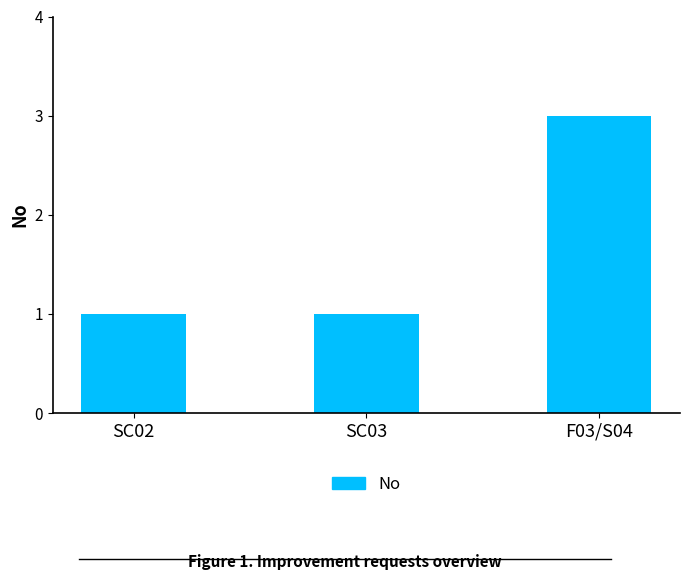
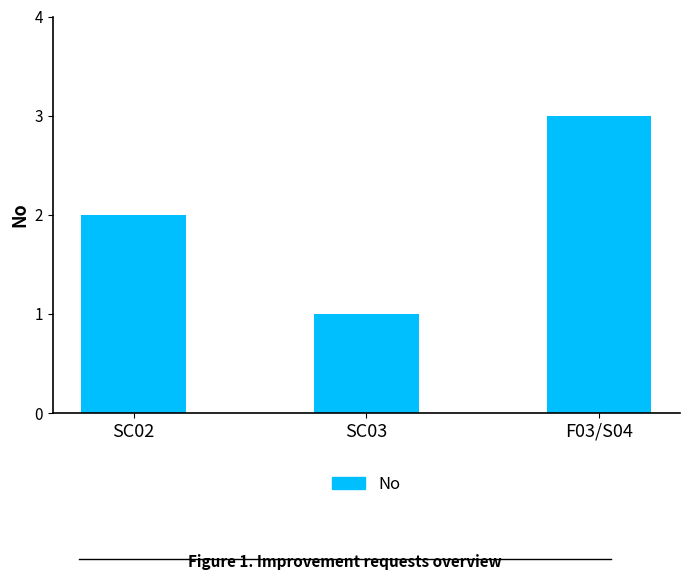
SC02: 1 -> 2
